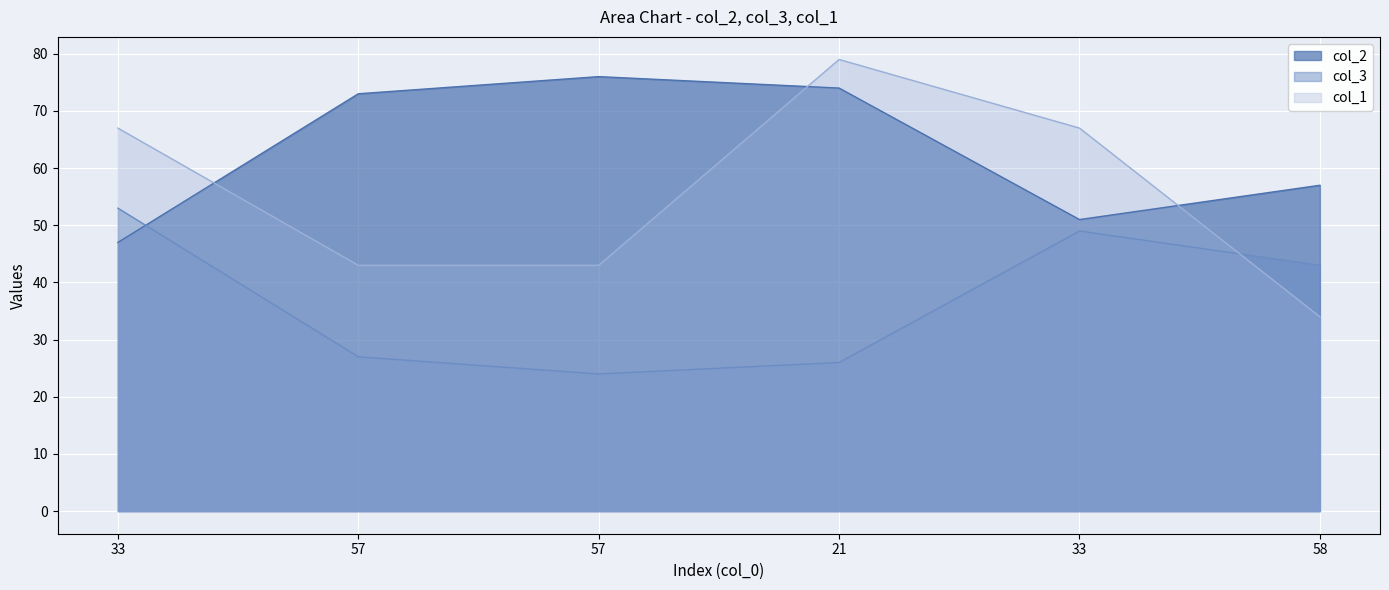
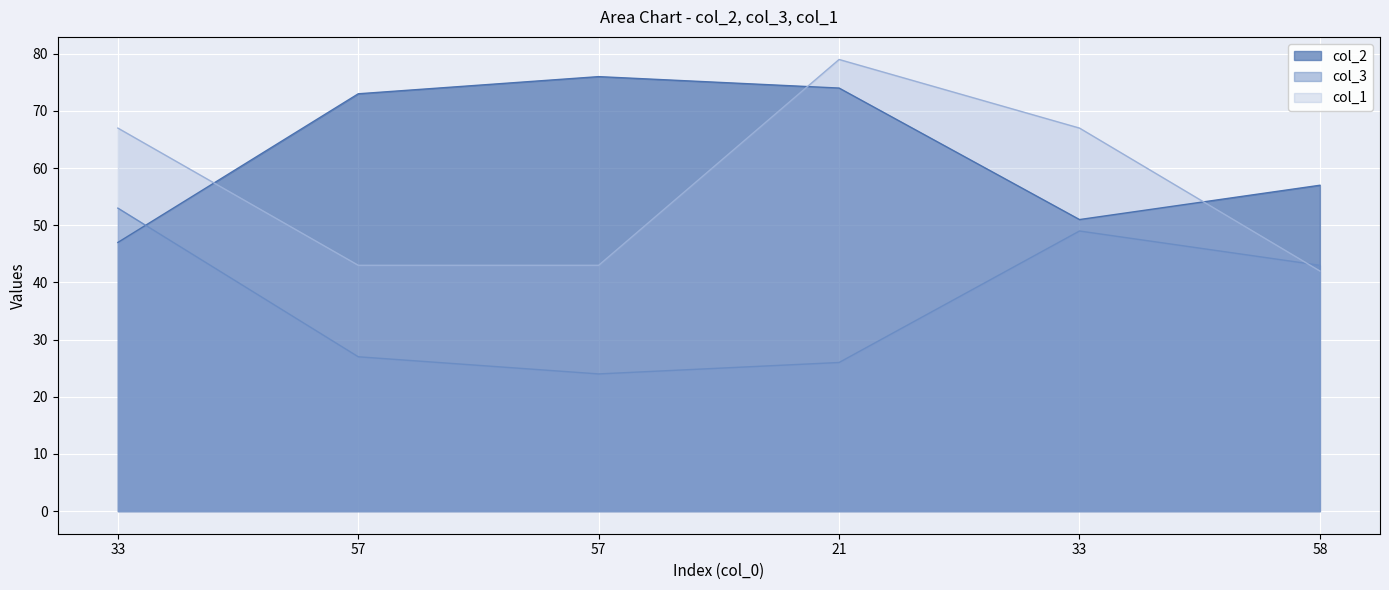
col_1, 58: 34 -> 42
